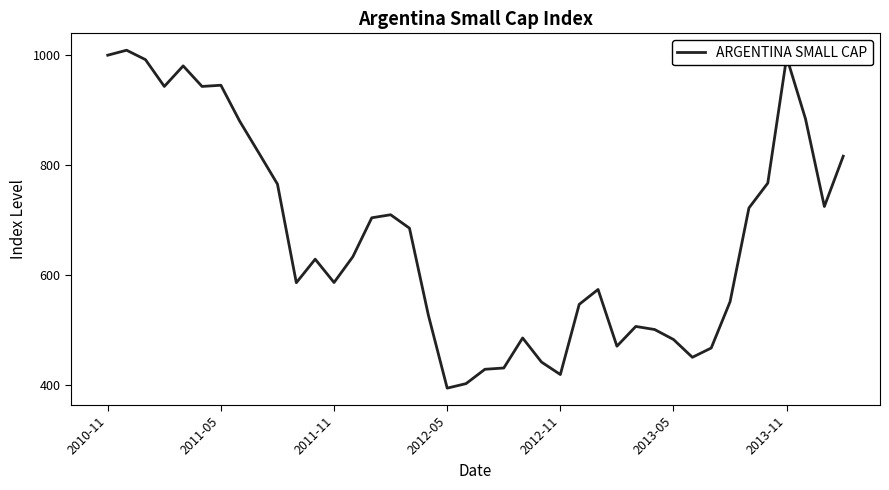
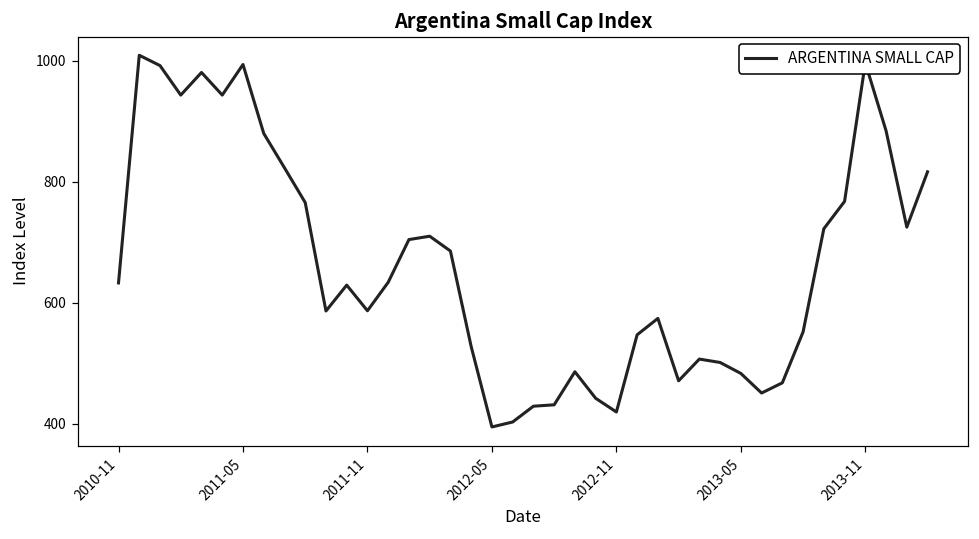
2010-11: 1000 -> 630
2011-05: 950 -> 990
